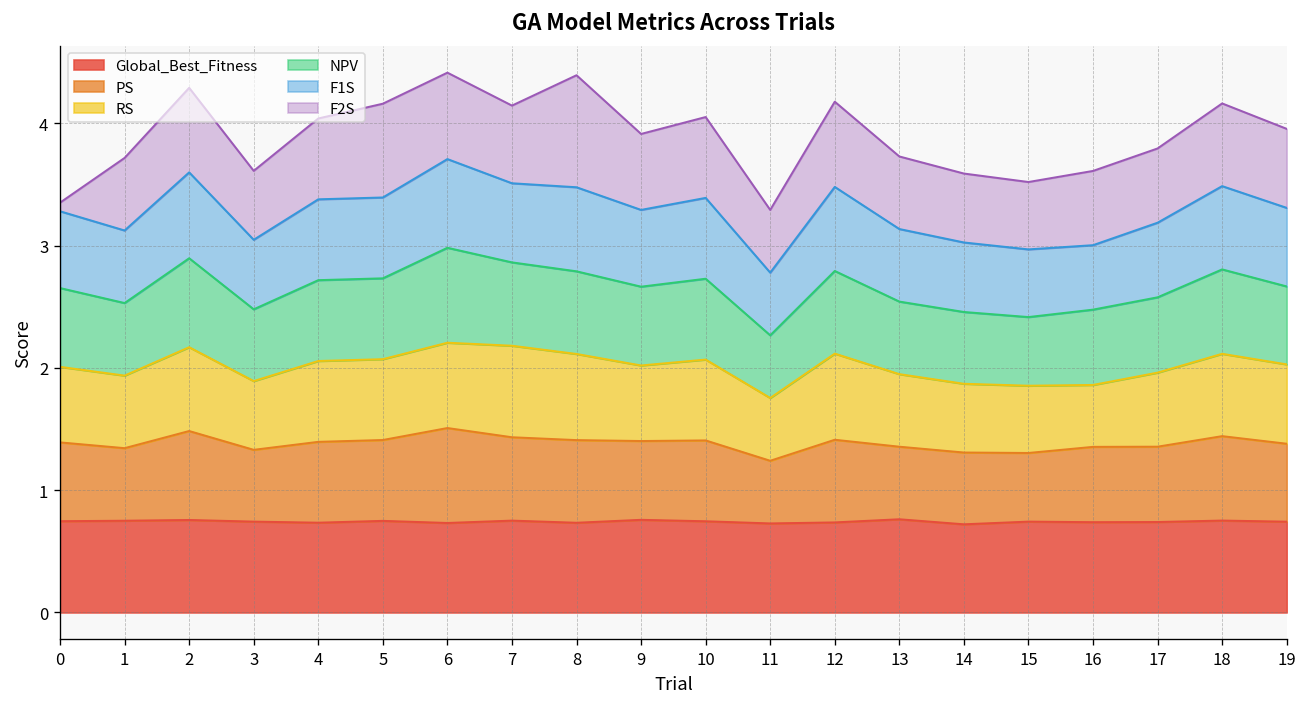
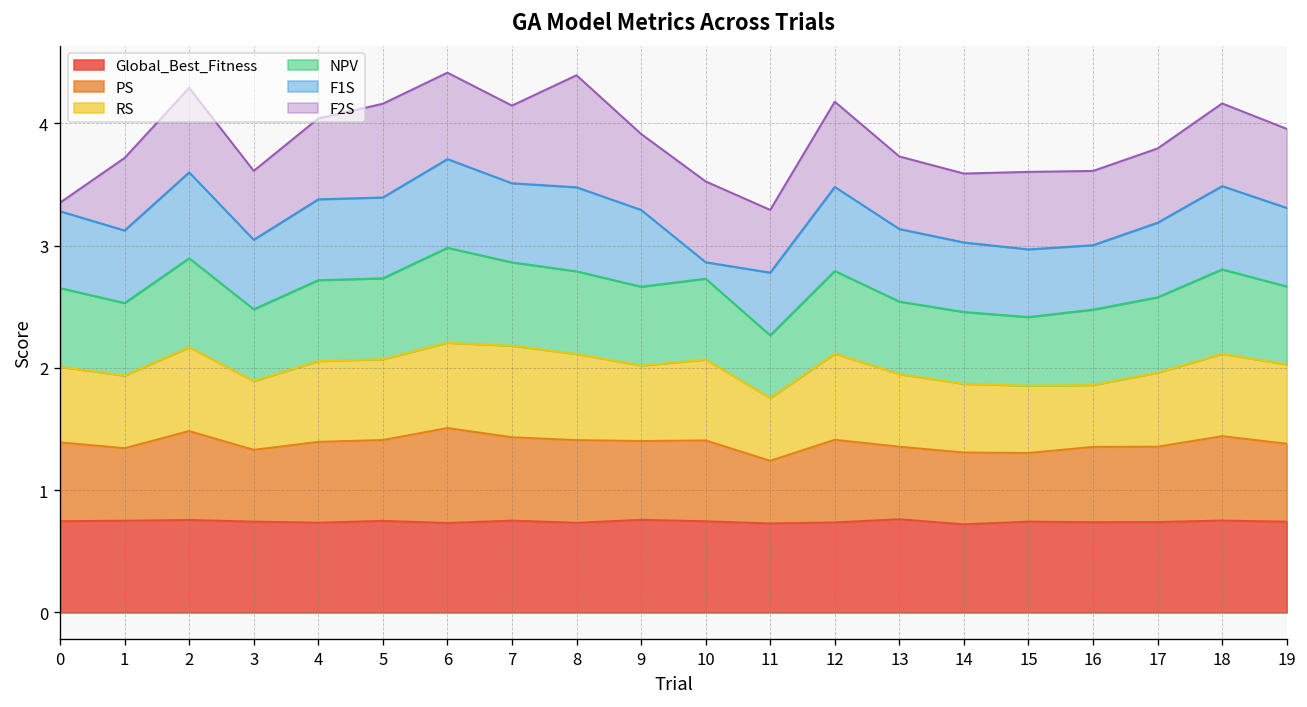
F1S, 10: 0.66 -> 0.13
F2S, 15: 0.55 -> 0.63
